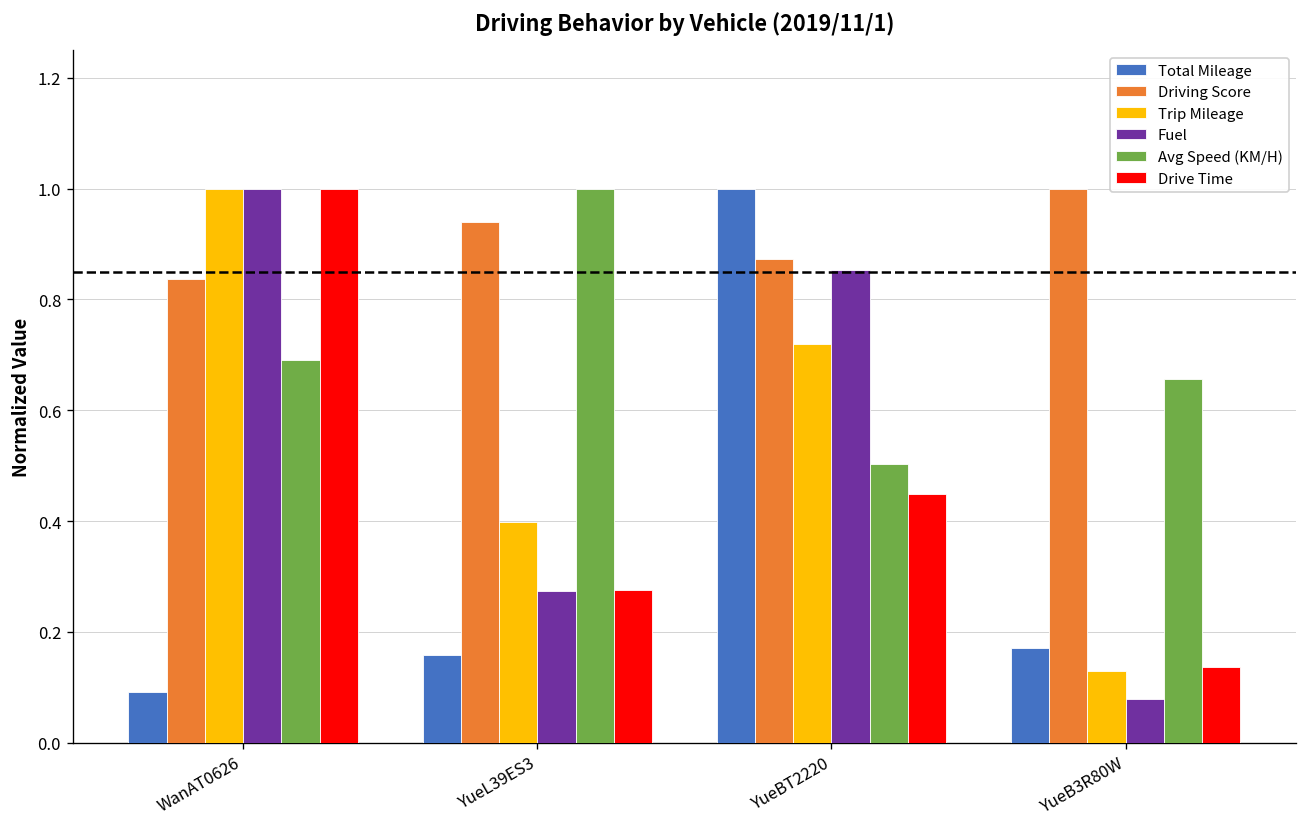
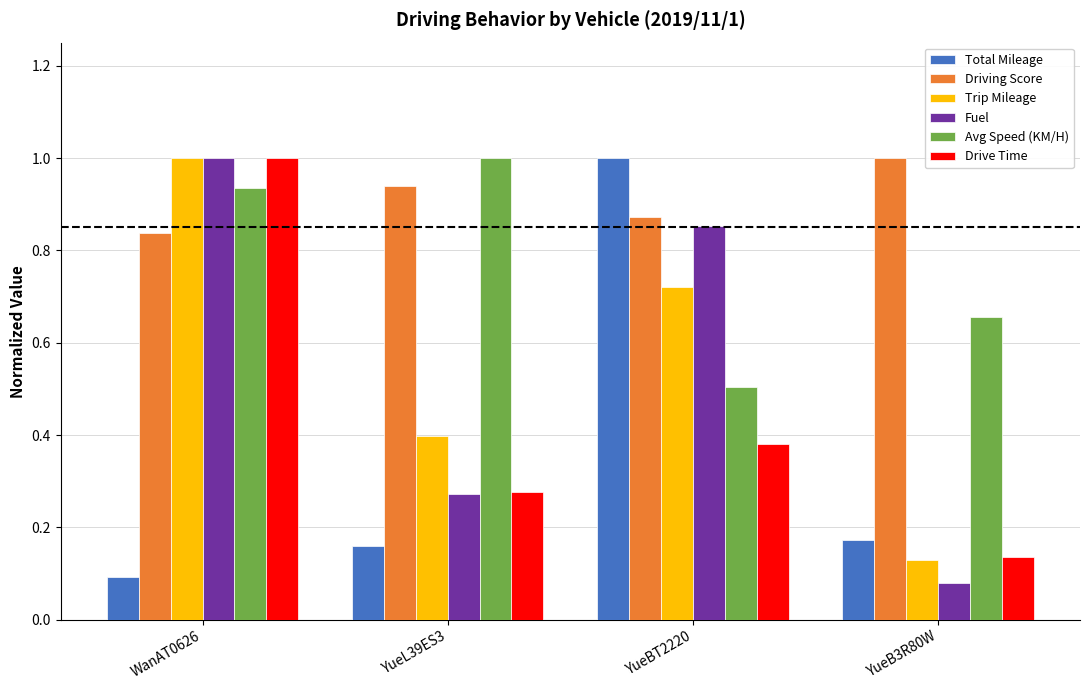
Avg Speed (KM/H), WanAT0626: 0.69 -> 0.94
Drive Time, YueBT2220: 0.45 -> 0.38
